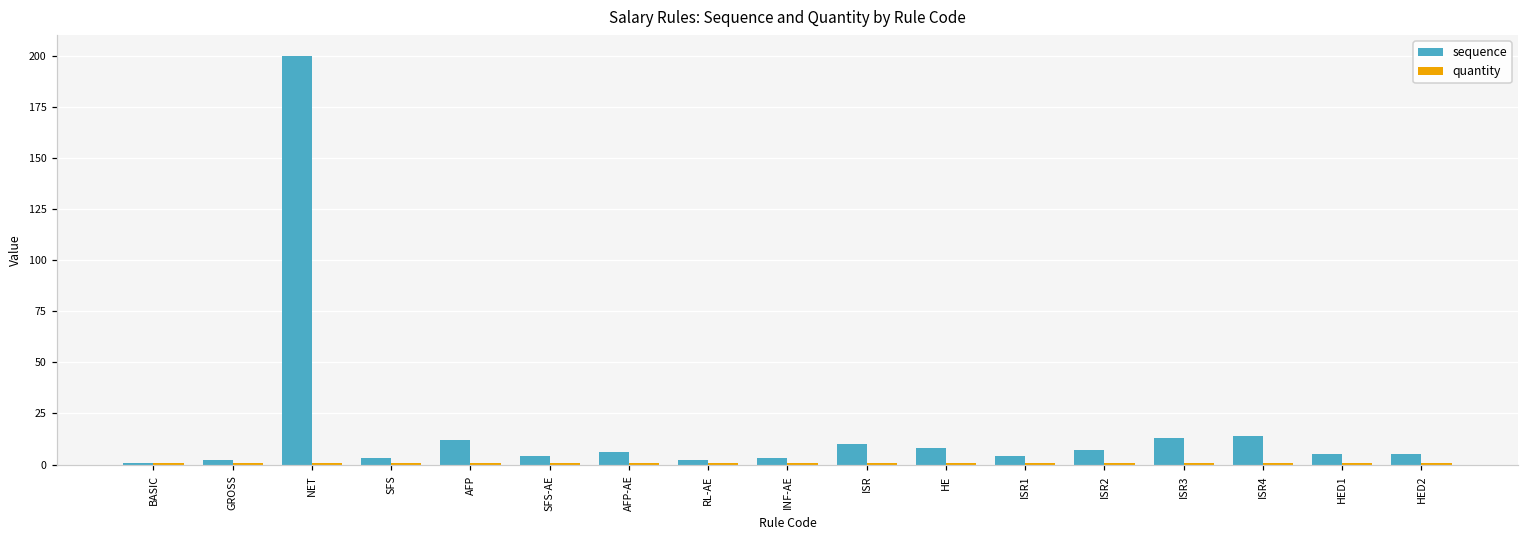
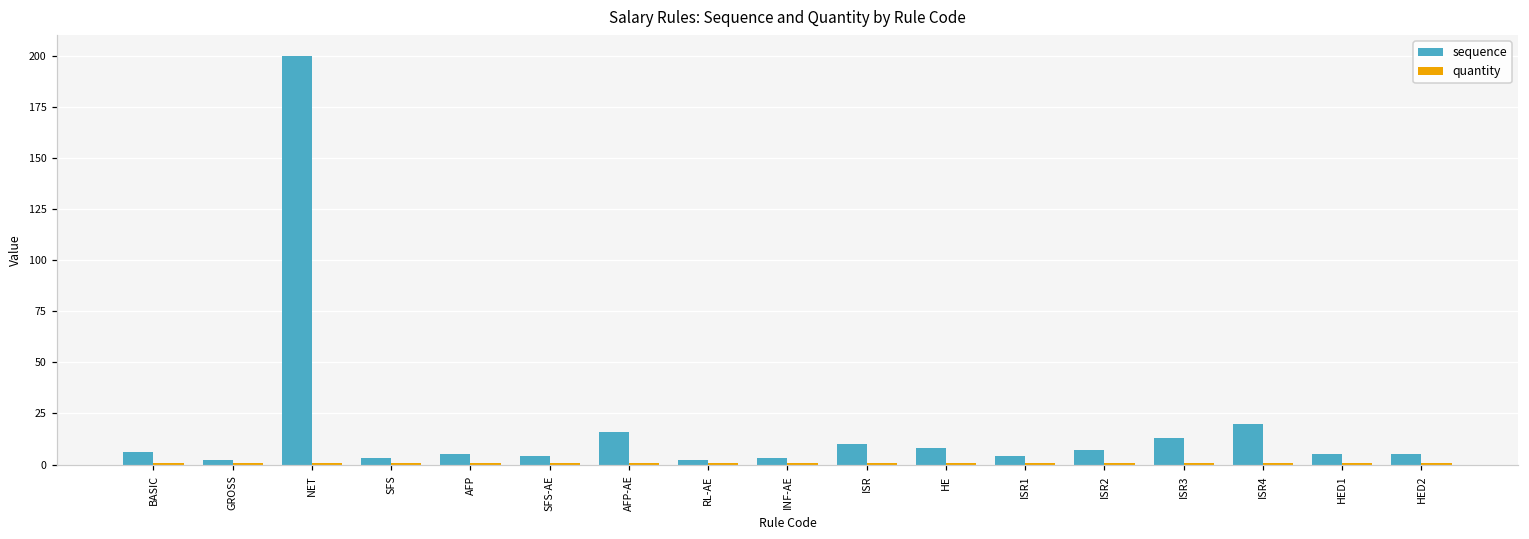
sequence, BASIC: 1 -> 6
sequence, AFP: 12 -> 5
sequence, AFP-AE: 6 -> 16
sequence, ISR4: 14 -> 20
